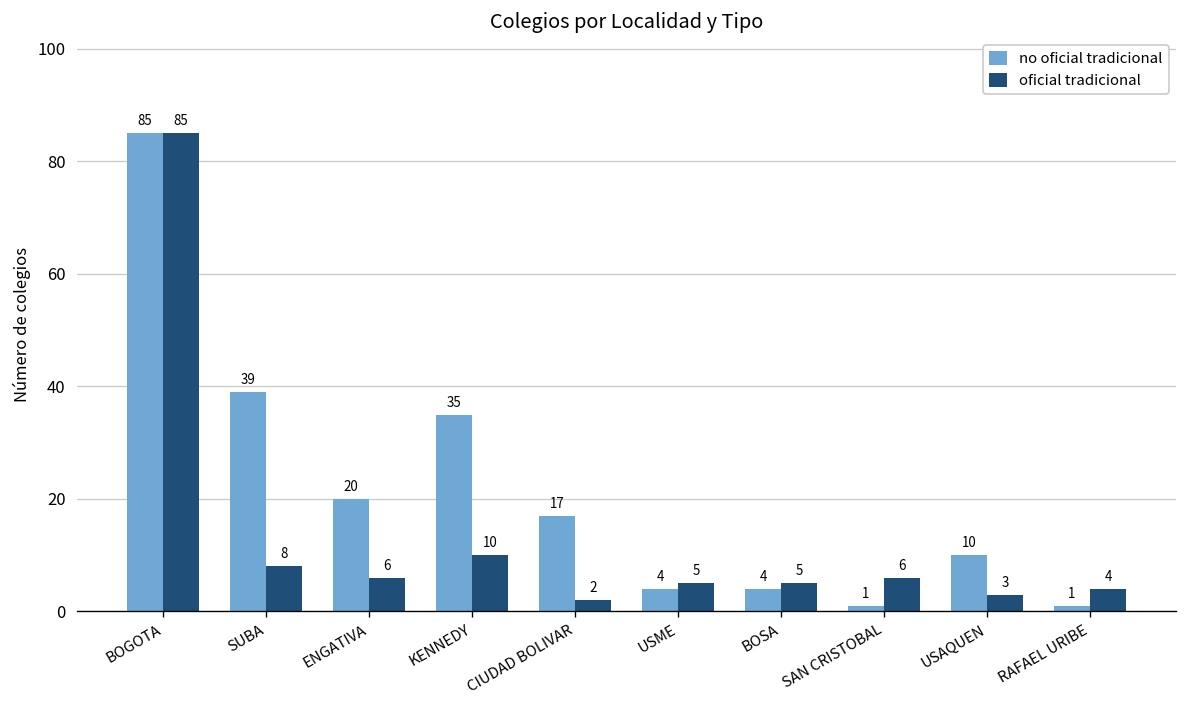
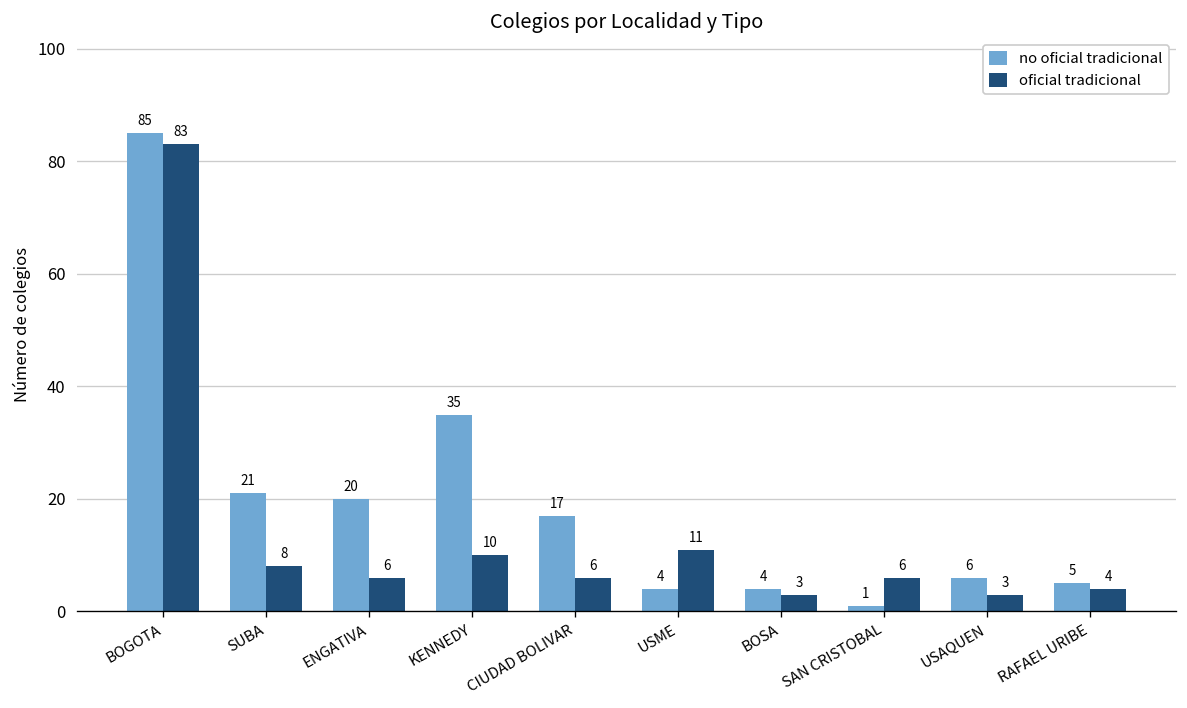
oficial tradicional, BOGOTA: 85 -> 83
no oficial tradicional, SUBA: 39 -> 21
oficial tradicional, CIUDAD BOLIVAR: 2 -> 6
oficial tradicional, USME: 5 -> 11
oficial tradicional, BOSA: 5 -> 3
no oficial tradicional, USAQUEN: 10 -> 6
no oficial tradicional, RAFAEL URIBE: 1 -> 5
